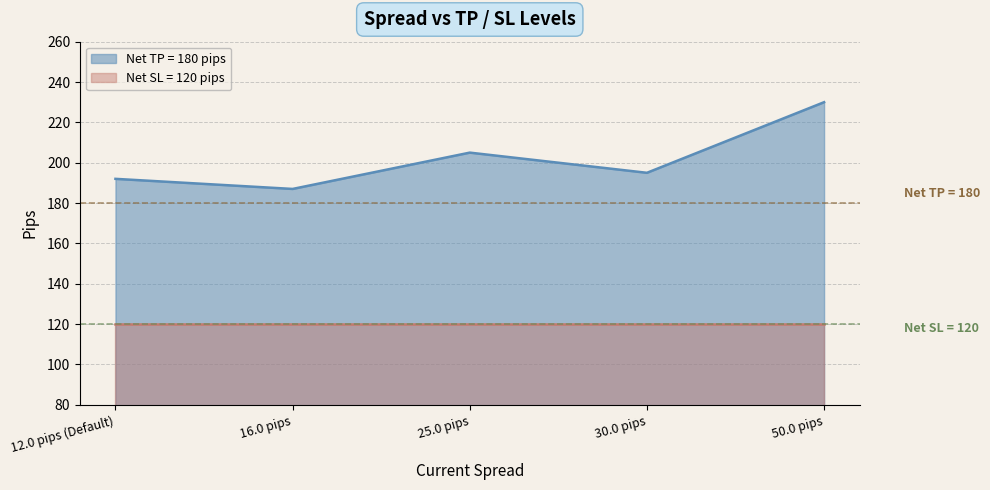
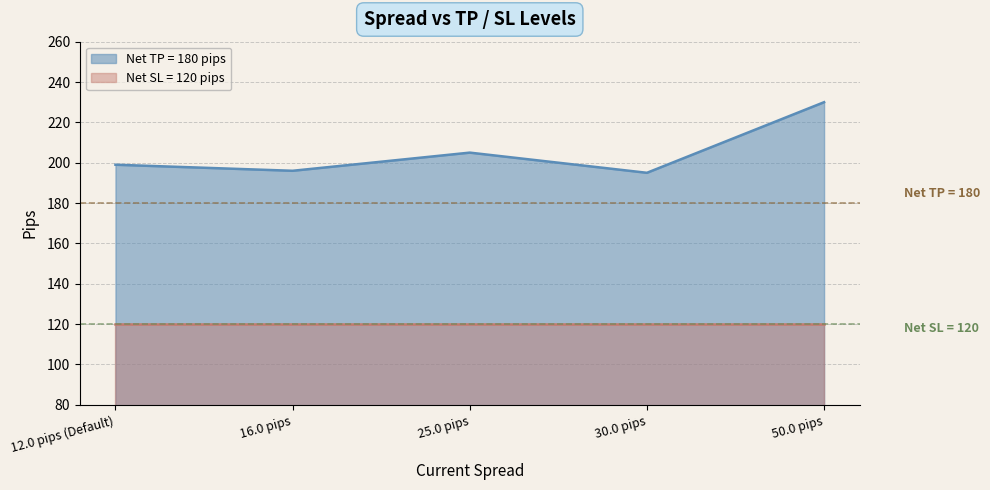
Net TP = 180 pips, 12.0 pips (Default): 192 -> 199
Net TP = 180 pips, 16.0 pips: 187 -> 196
